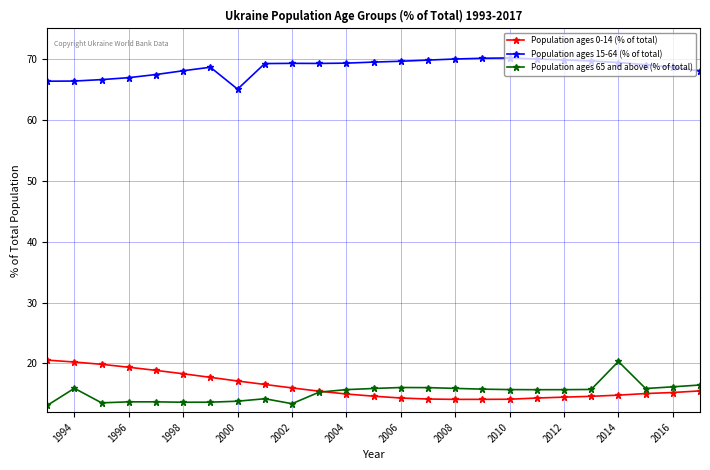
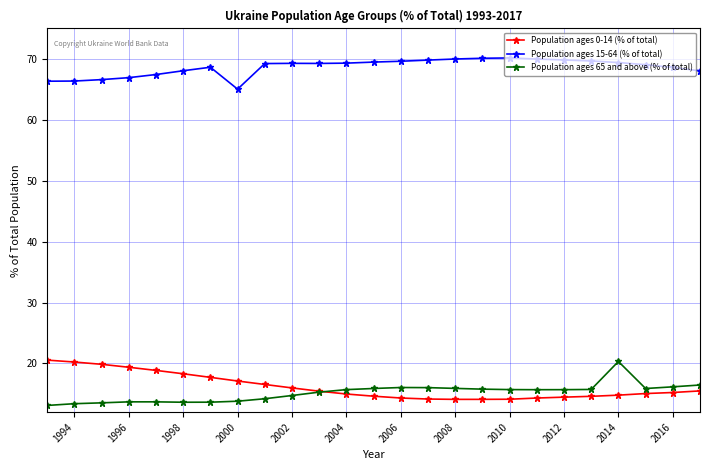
Population ages 65 and above (% of total), 1994: 16 -> 13
Population ages 65 and above (% of total), 2002: 13 -> 15
